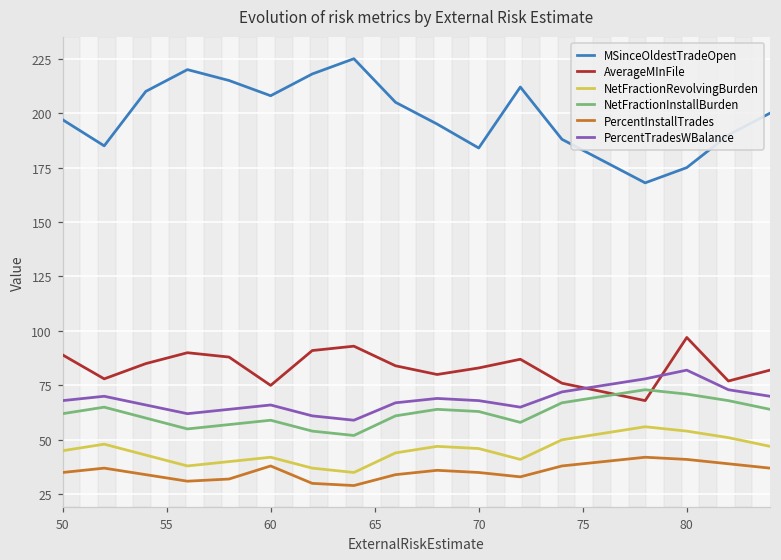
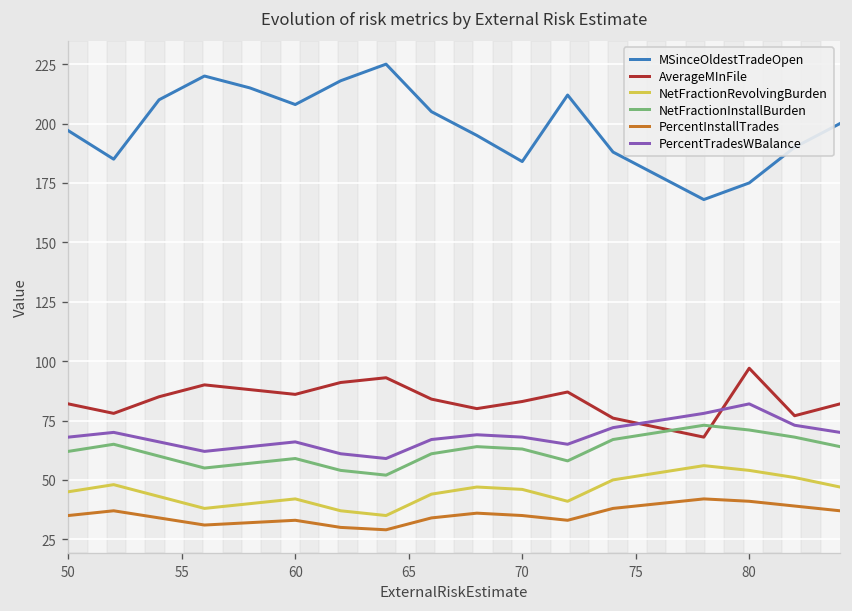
AverageMInFile, 50: 89 -> 82
AverageMInFile, 60: 75 -> 86
PercentInstallTrades, 60: 38 -> 33
